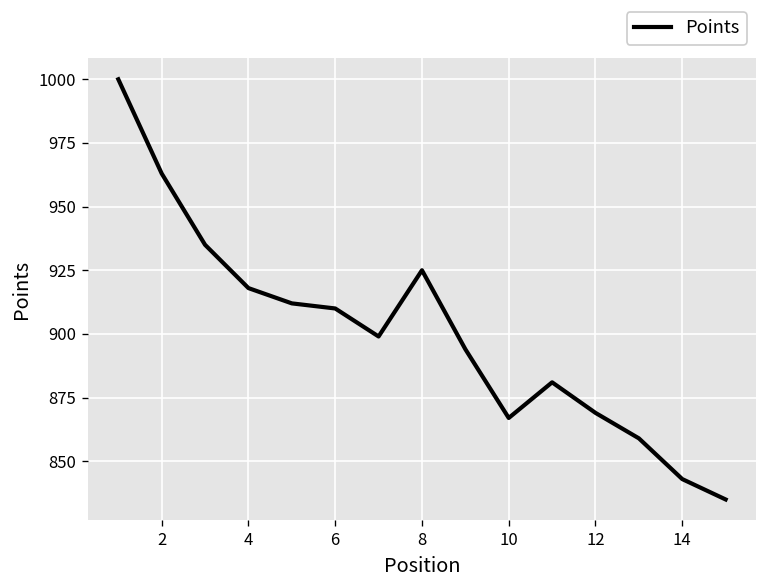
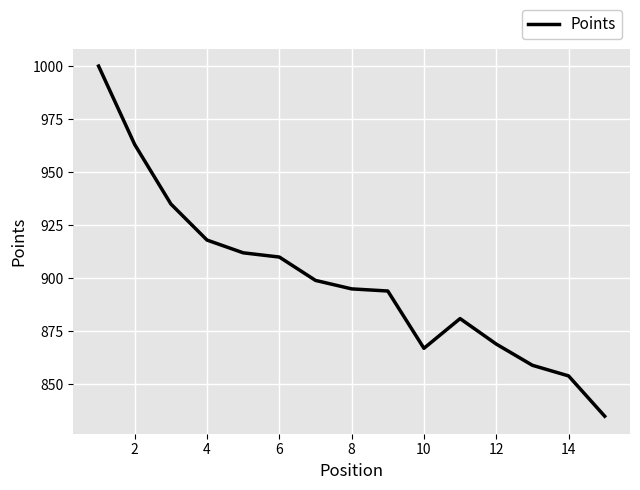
8: 925 -> 895
14: 843 -> 854
